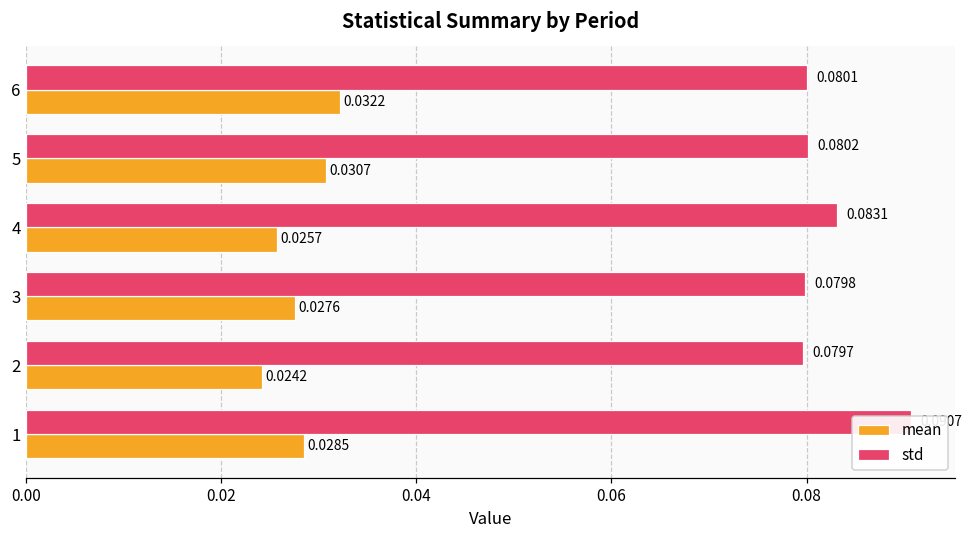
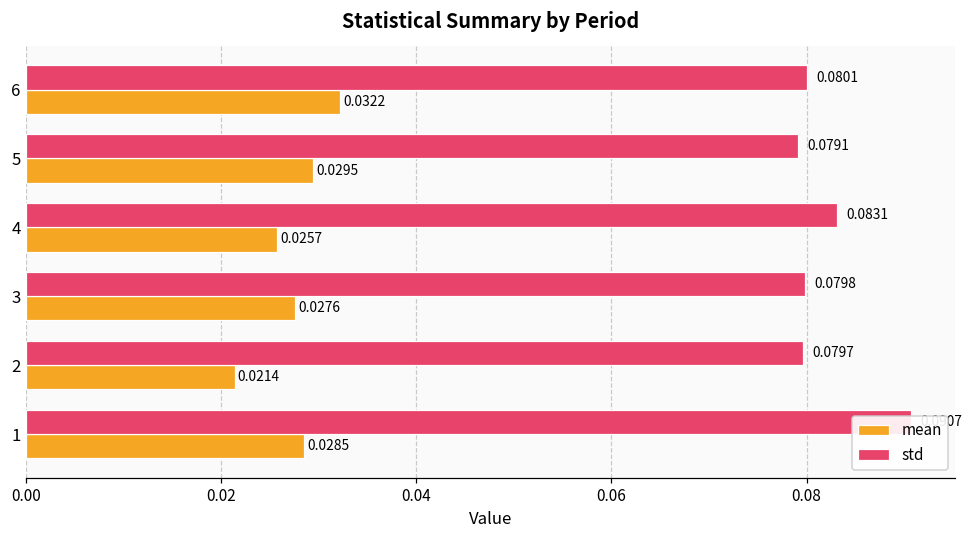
std, 5: 0.0802 -> 0.0791
mean, 5: 0.0307 -> 0.0295
mean, 2: 0.0242 -> 0.0214
